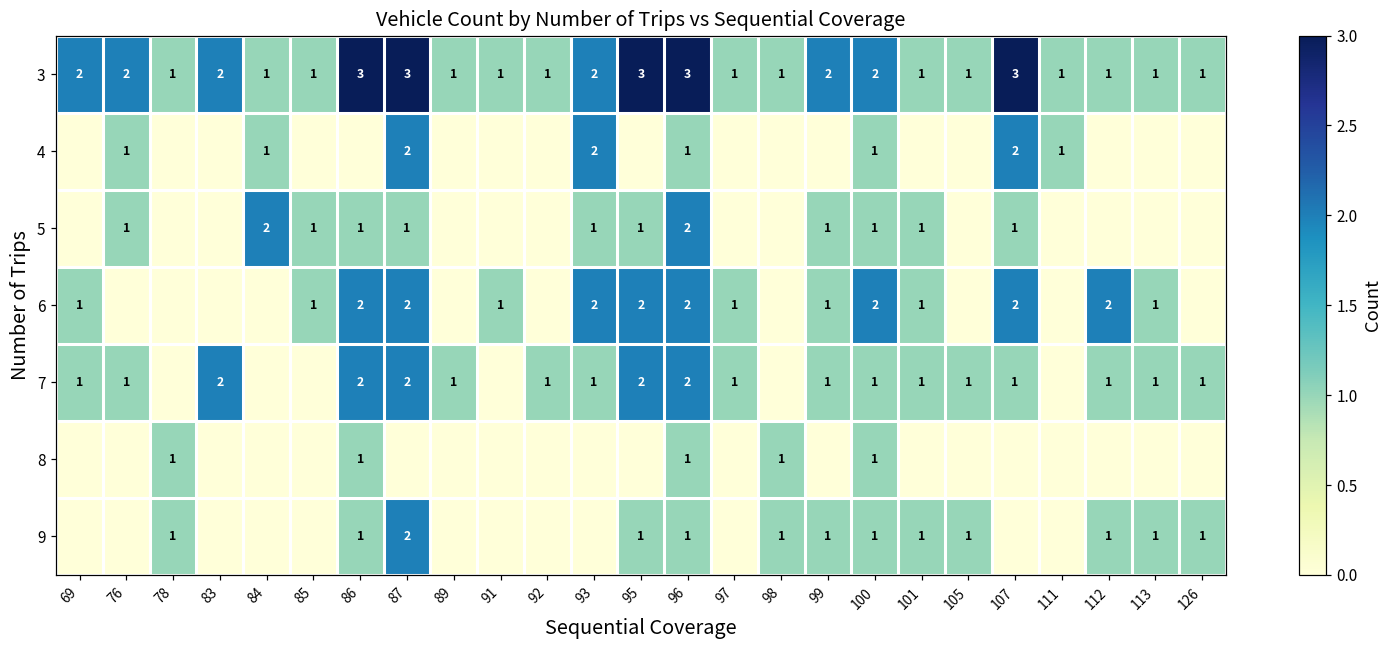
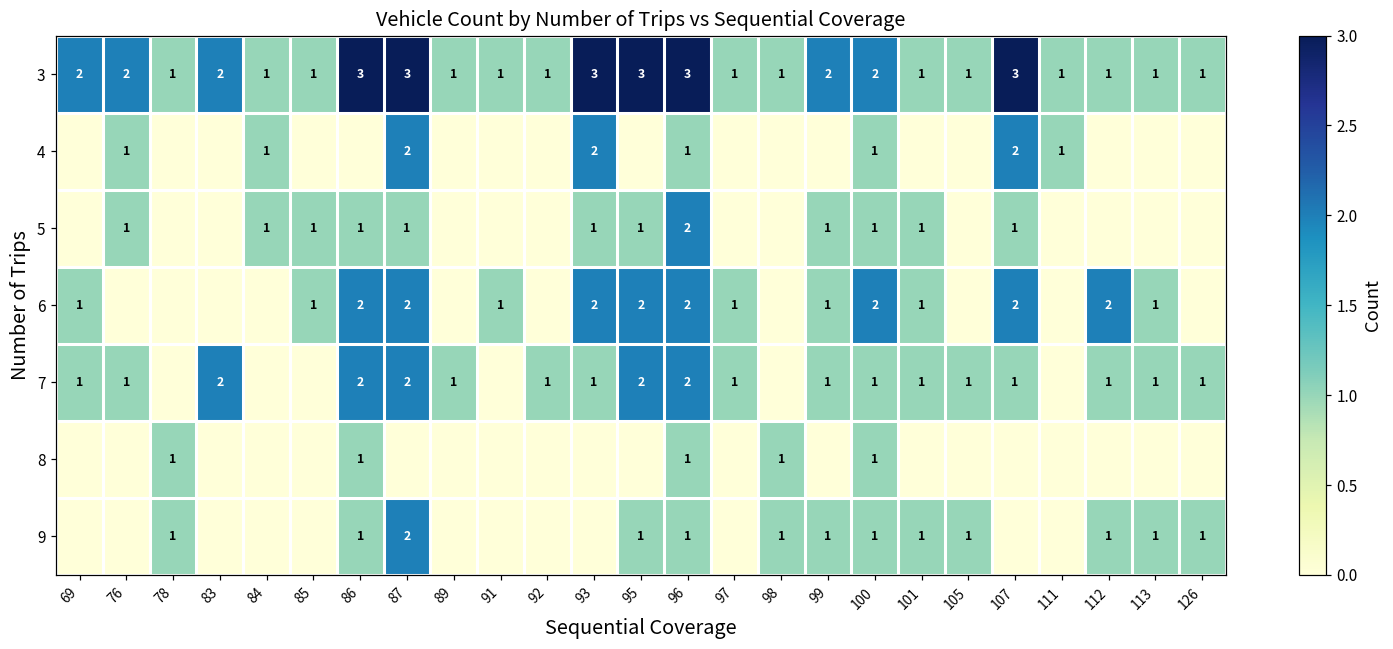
3, 93: 2 -> 3
5, 84: 2 -> 1
